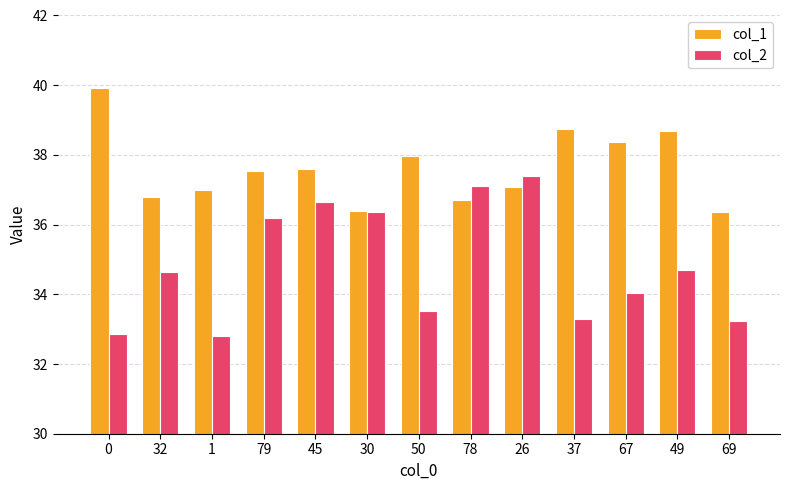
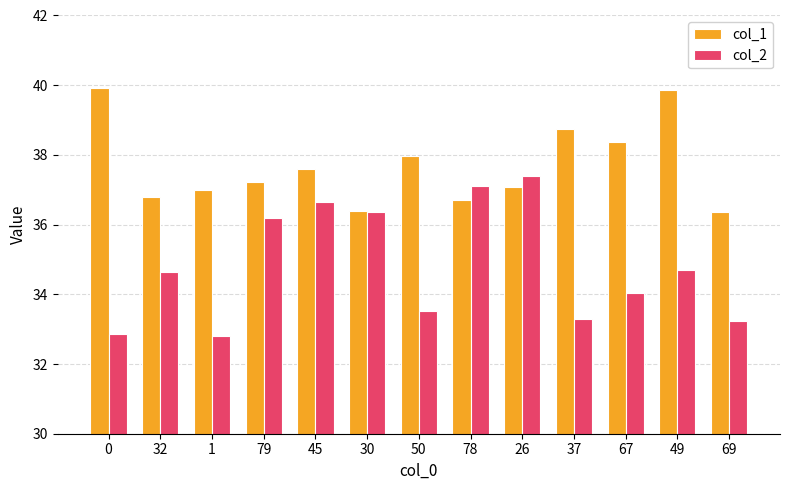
col_1, 79: 37.6 -> 37.2
col_1, 49: 38.7 -> 39.9
